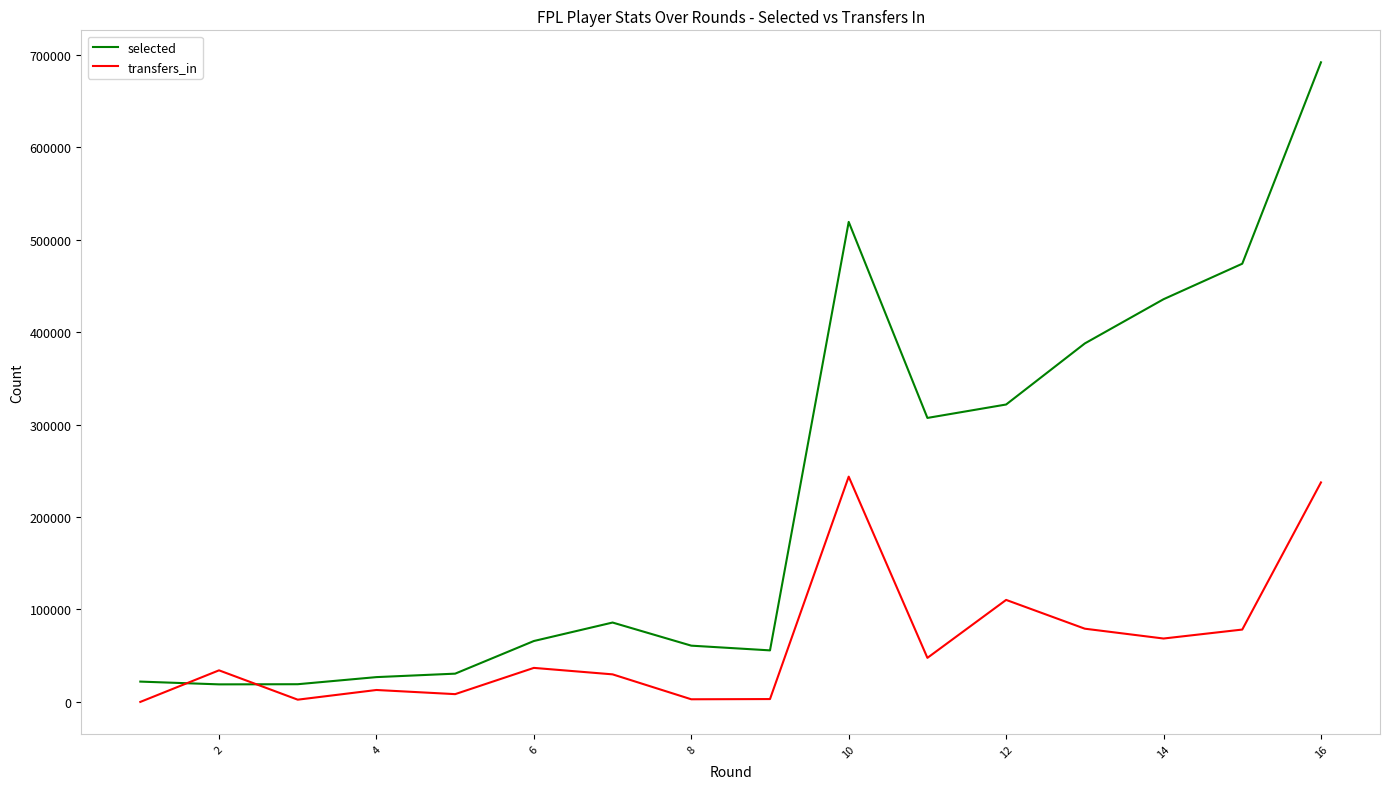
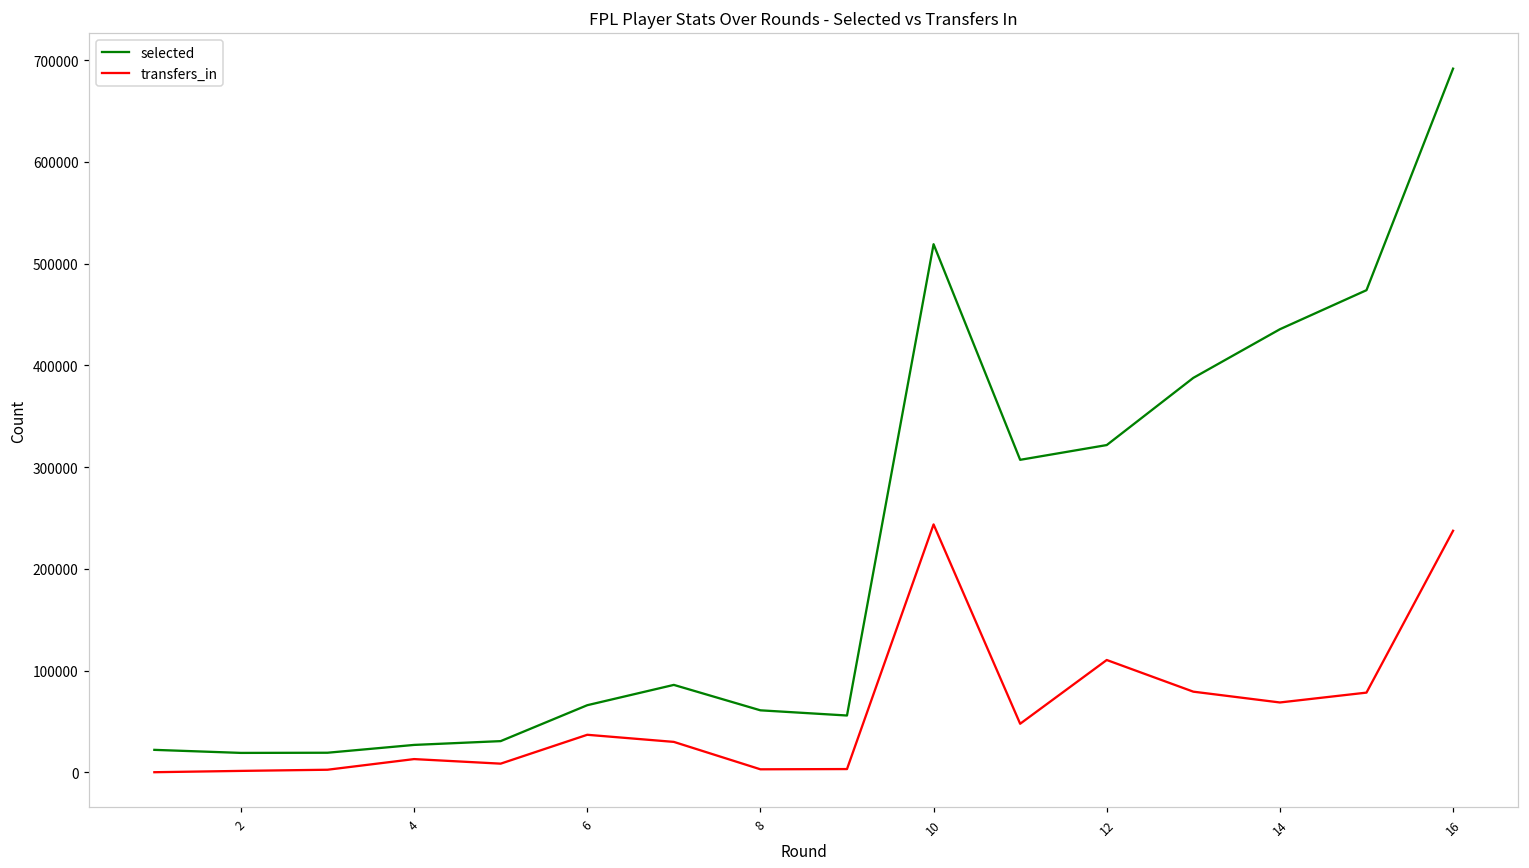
transfers_in, 2: 30000 -> 0
